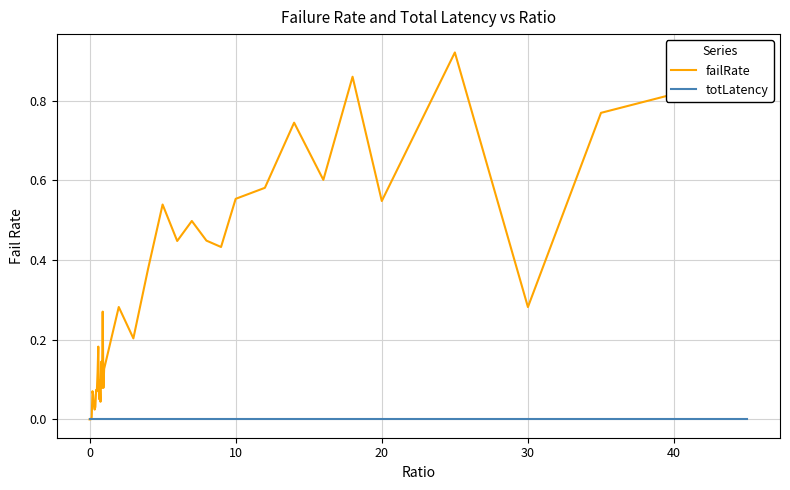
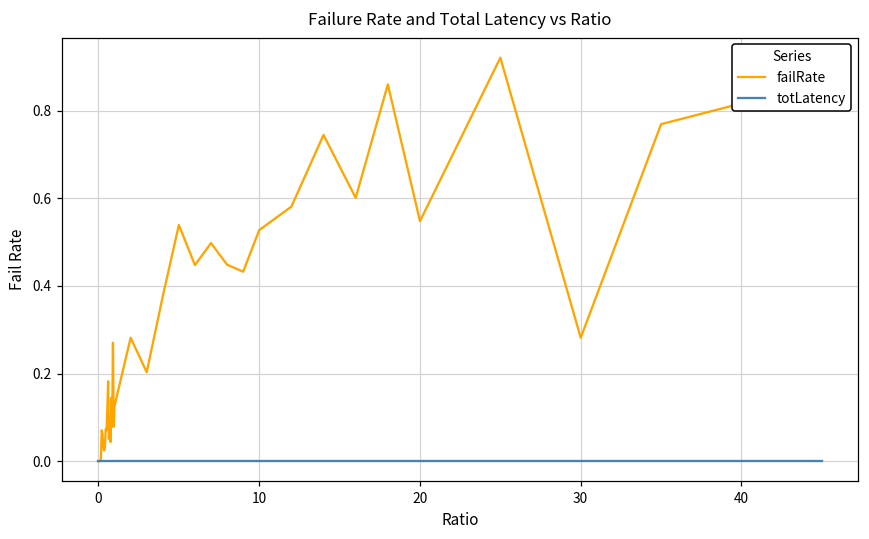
failRate, 10: 0.55 -> 0.53
